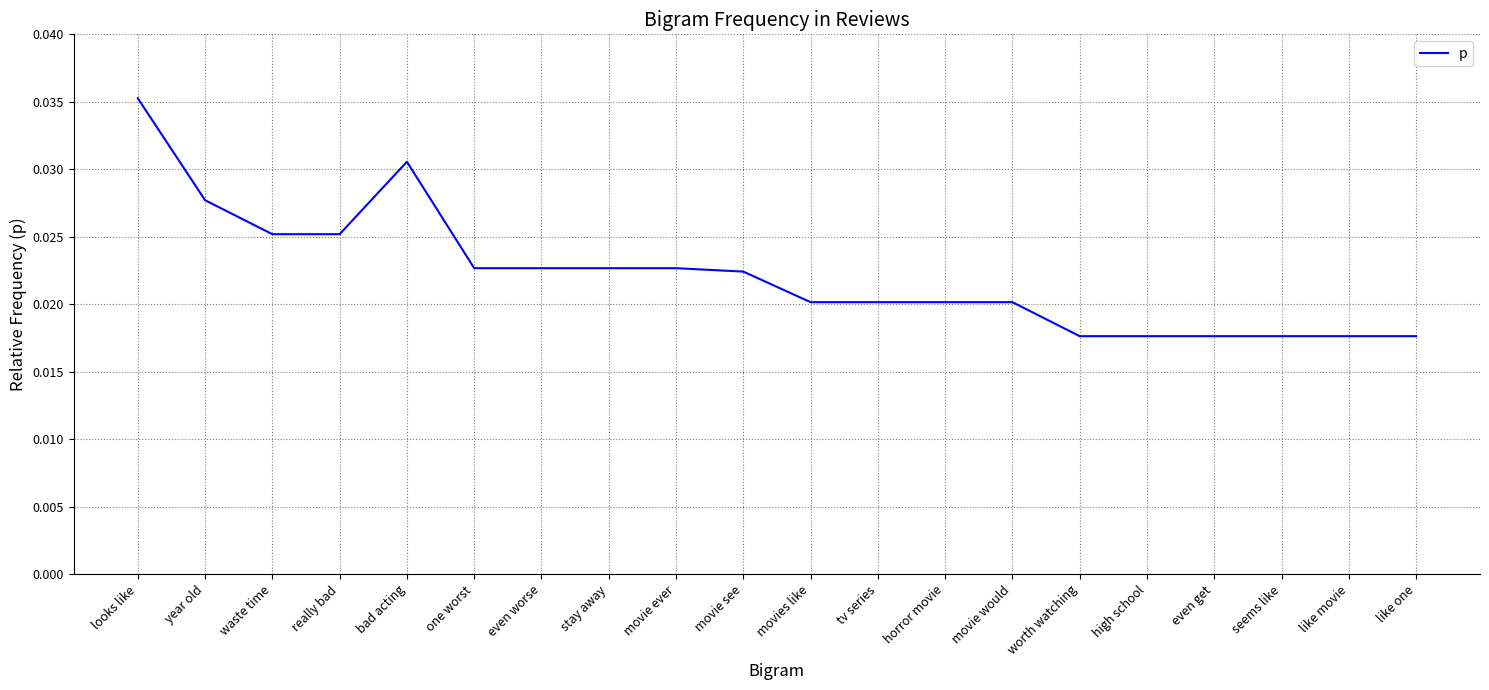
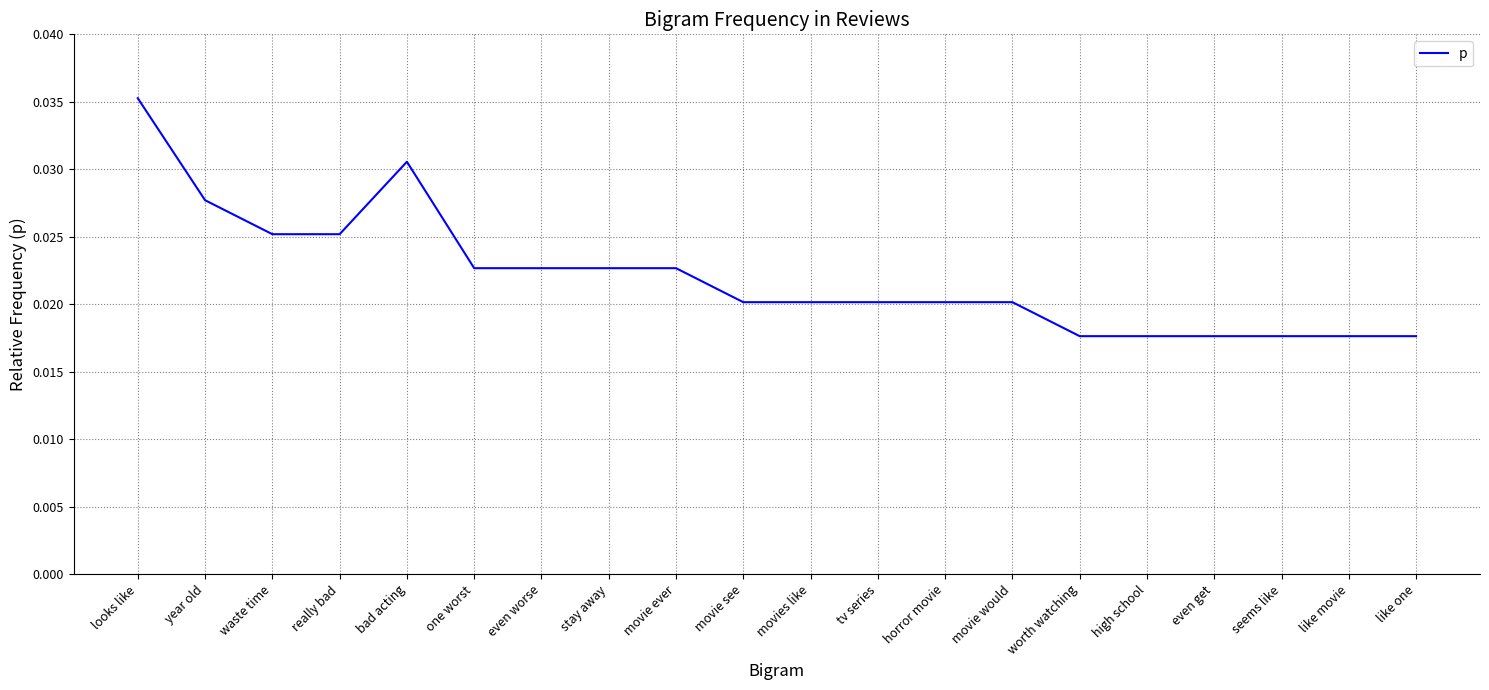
movie see: 0.0224 -> 0.0202
